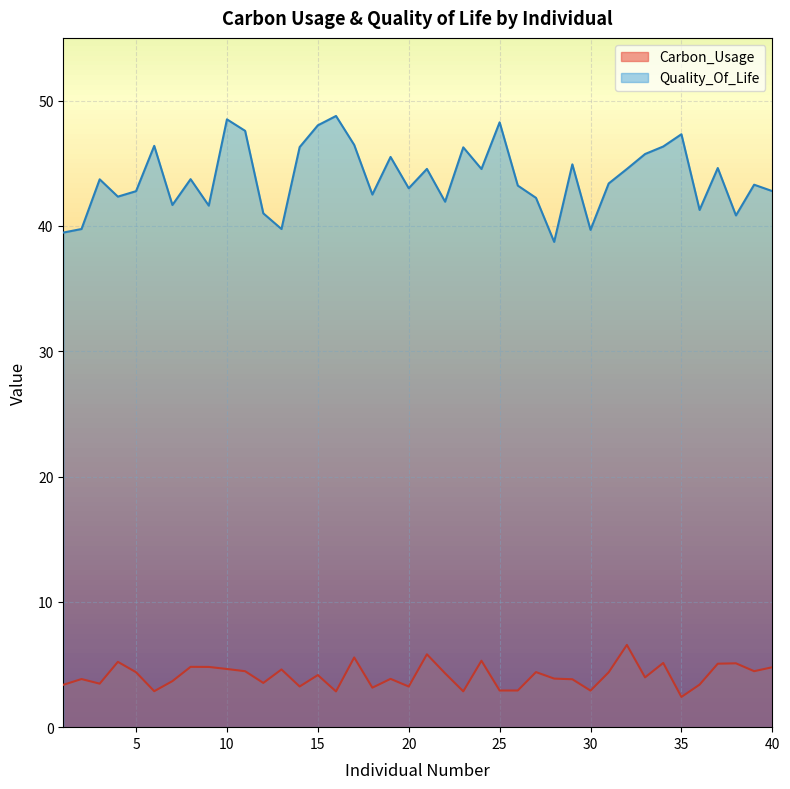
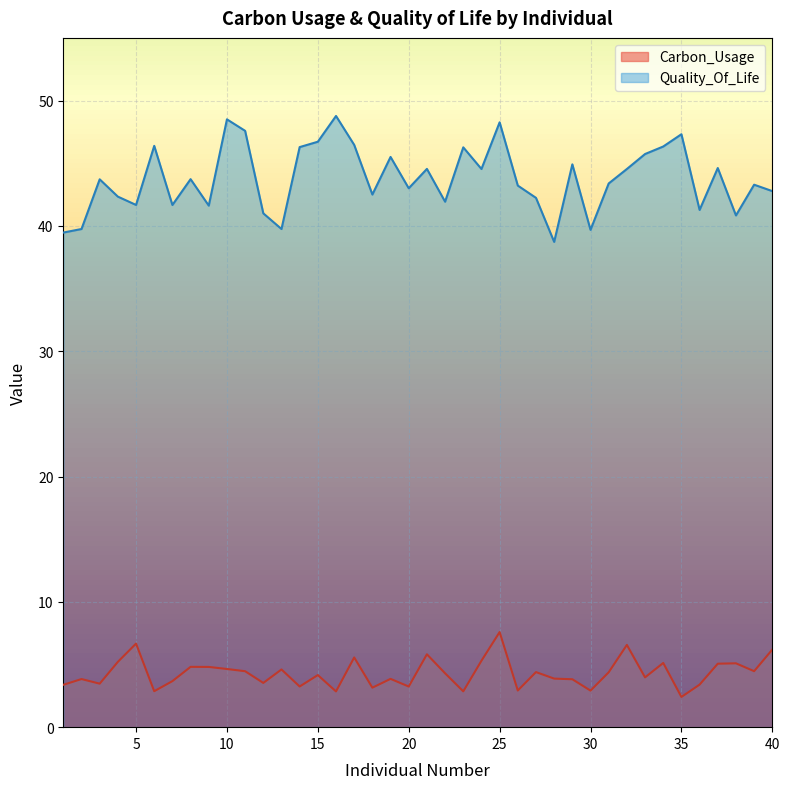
Carbon_Usage, 5: 4.4 -> 6.7
Quality_Of_Life, 5: 42.8 -> 41.7
Quality_Of_Life, 15: 48.0 -> 46.7
Carbon_Usage, 25: 2.9 -> 7.6
Carbon_Usage, 40: 4.8 -> 6.2
